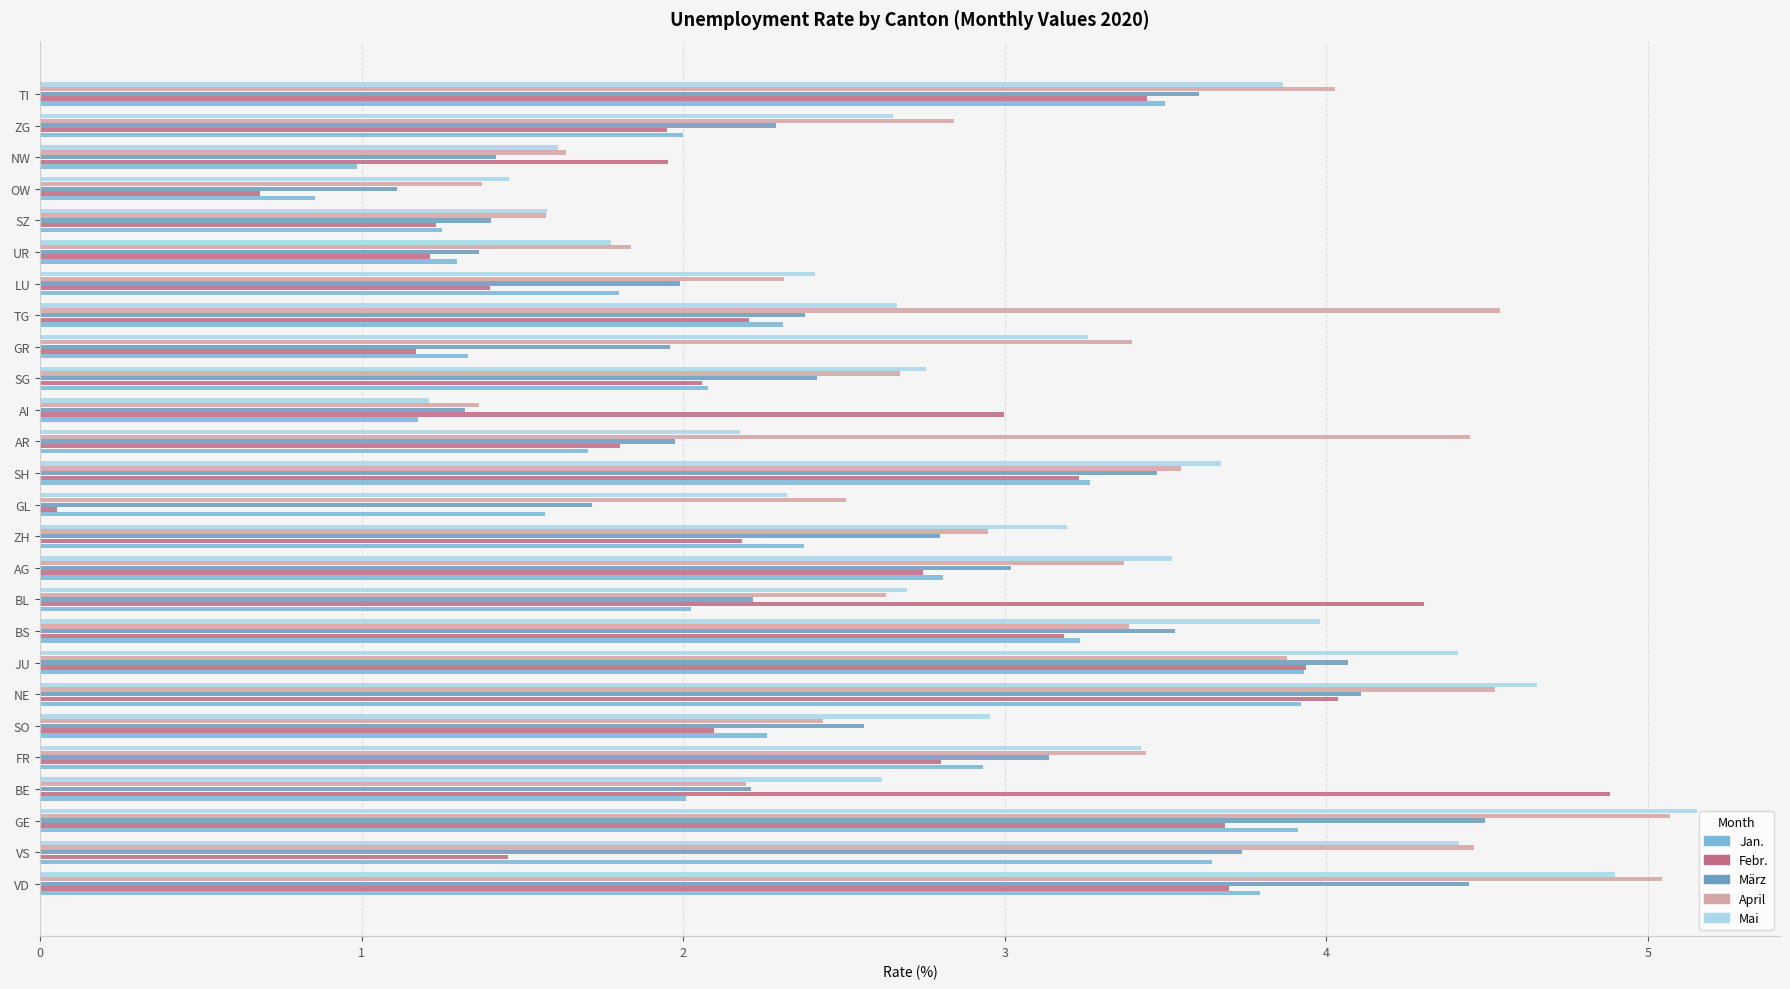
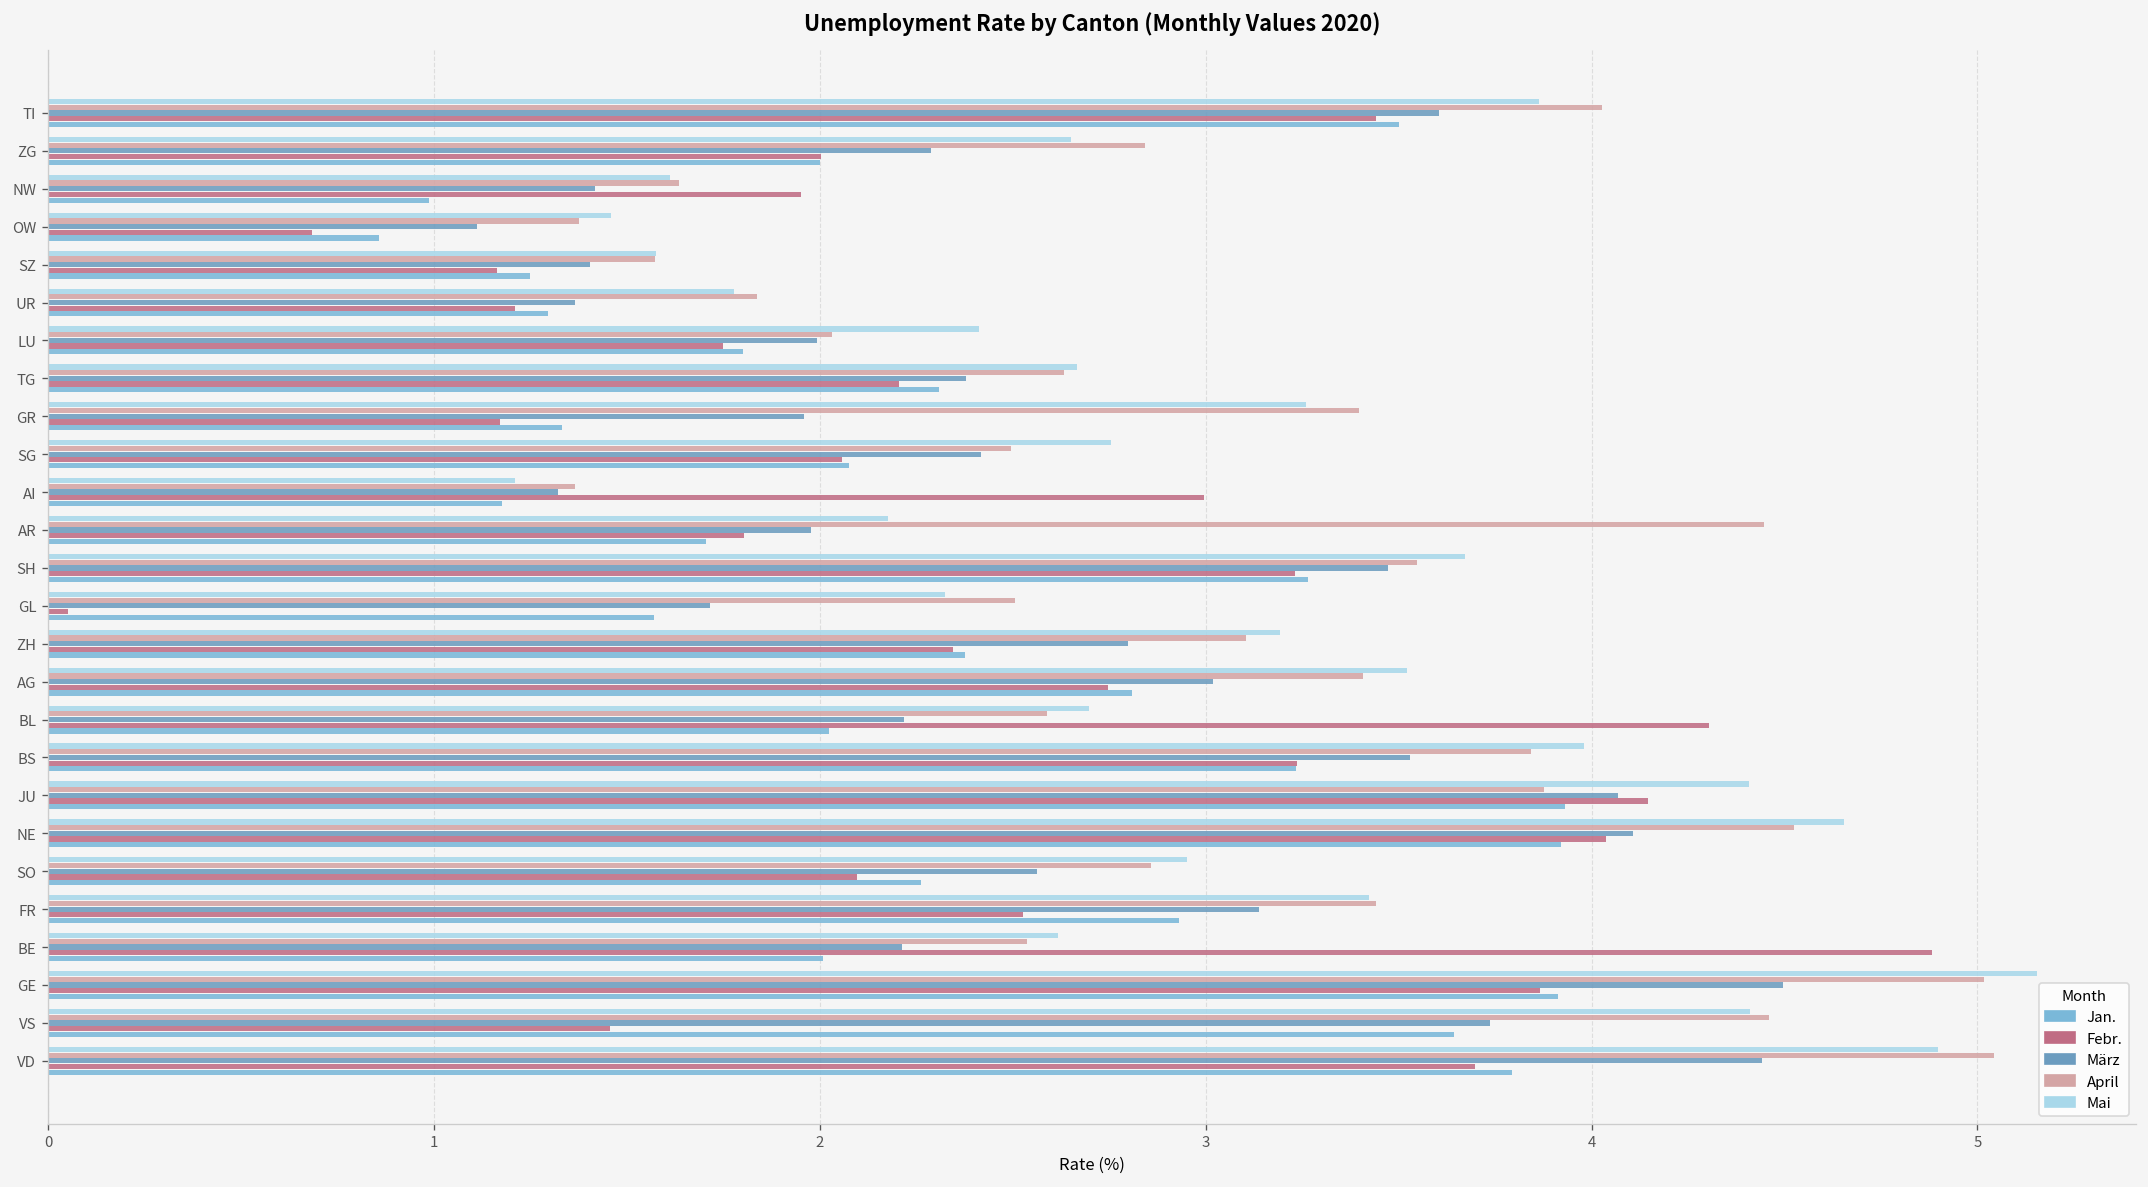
Febr., ZG: 1.95 -> 2.00
Febr., SZ: 1.23 -> 1.16
April, LU: 2.31 -> 2.03
Febr., LU: 1.40 -> 1.75
April, TG: 4.54 -> 2.63
April, SG: 2.67 -> 2.49
April, ZH: 2.95 -> 3.10
Febr., ZH: 2.18 -> 2.34
April, AG: 3.37 -> 3.41
April, BL: 2.63 -> 2.59
April, BS: 3.39 -> 3.84
Febr., BS: 3.18 -> 3.24
Febr., JU: 3.94 -> 4.15
April, SO: 2.44 -> 2.86
Febr., FR: 2.80 -> 2.53
April, BE: 2.20 -> 2.54
April, GE: 5.07 -> 5.02
Febr., GE: 3.68 -> 3.87
